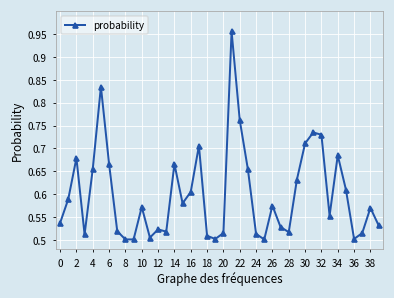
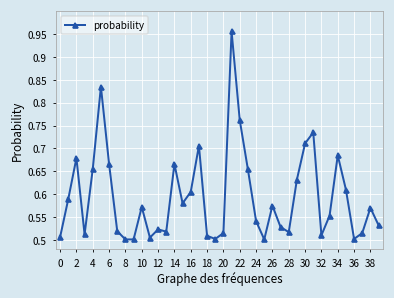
0: 0.54 -> 0.51
24: 0.51 -> 0.54
32: 0.73 -> 0.51
